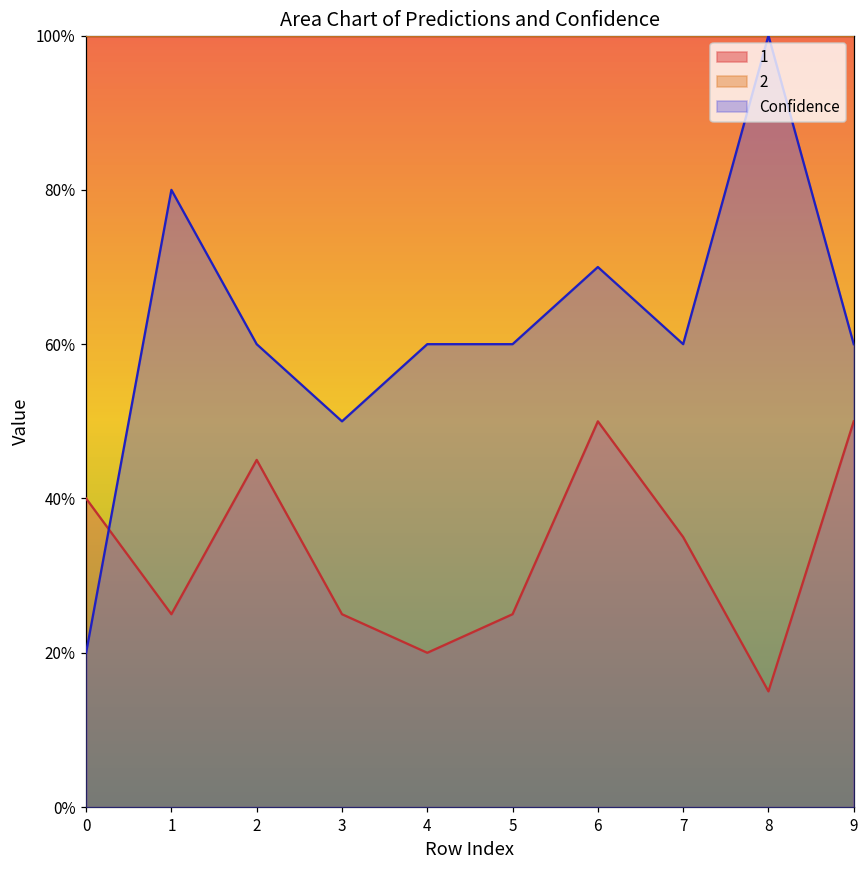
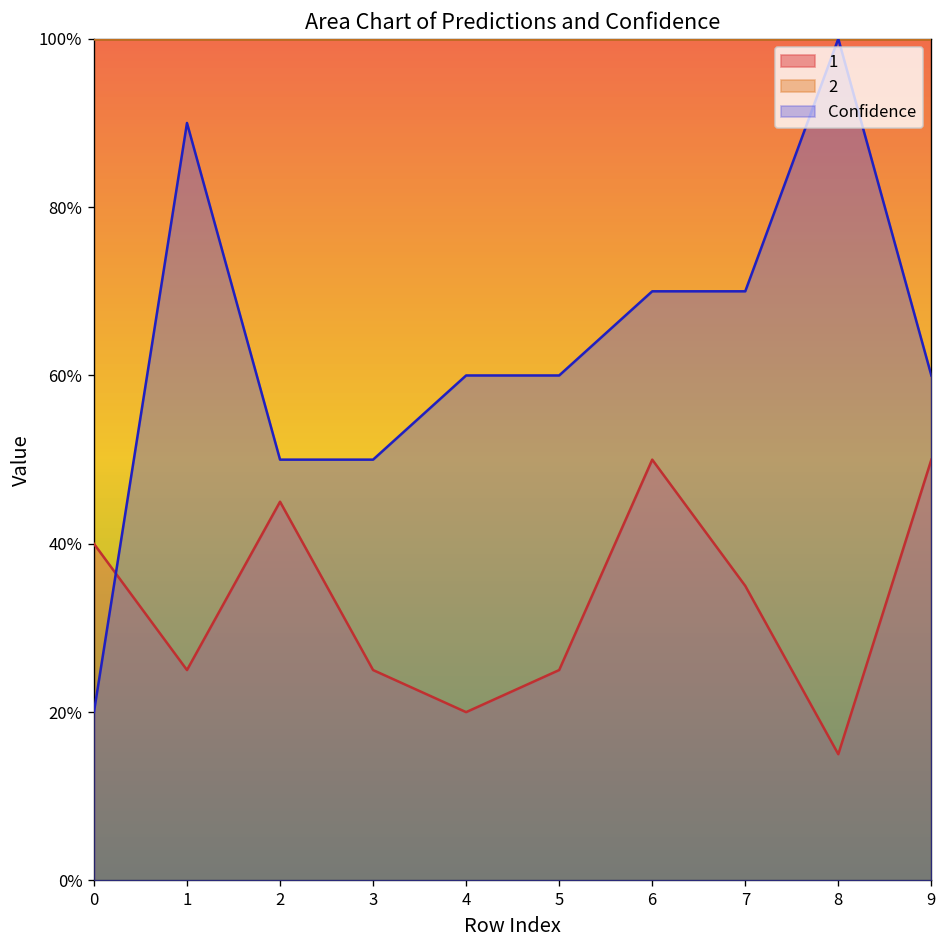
Confidence, 1: 80% -> 90%
Confidence, 2: 60% -> 50%
Confidence, 7: 60% -> 70%
